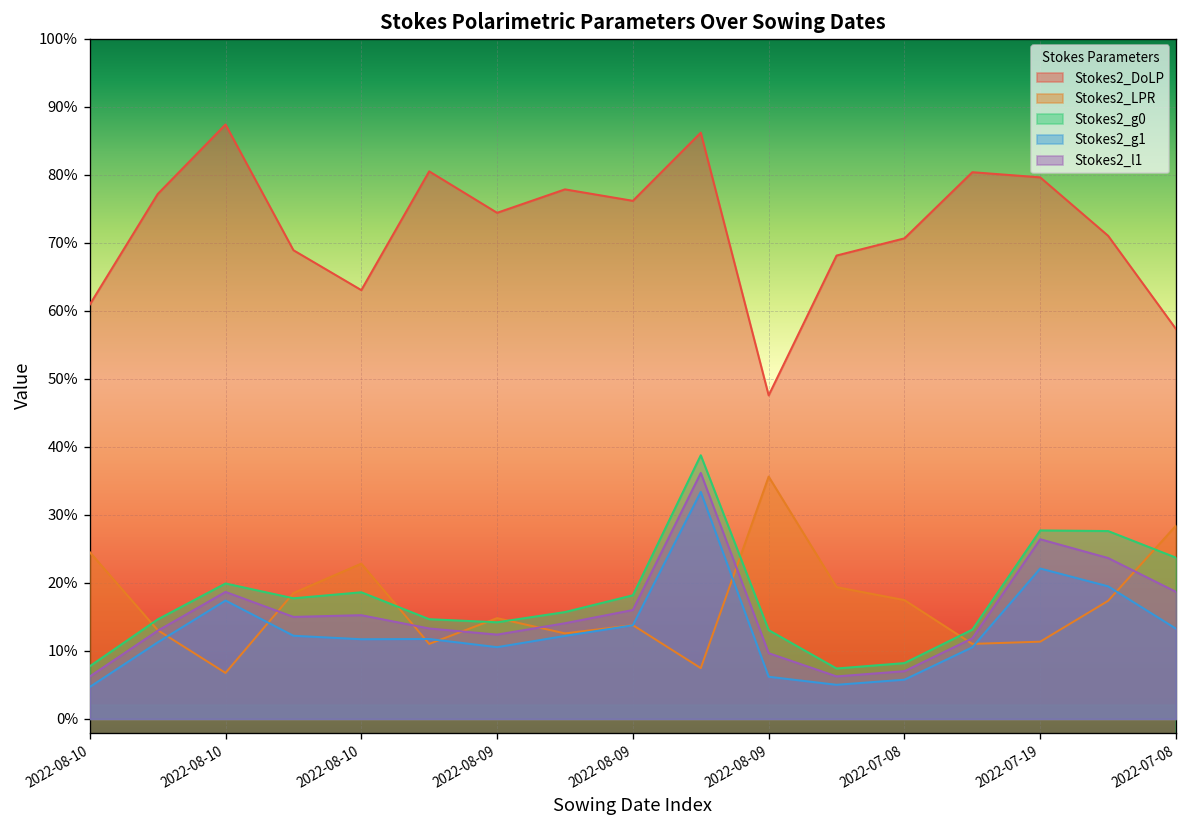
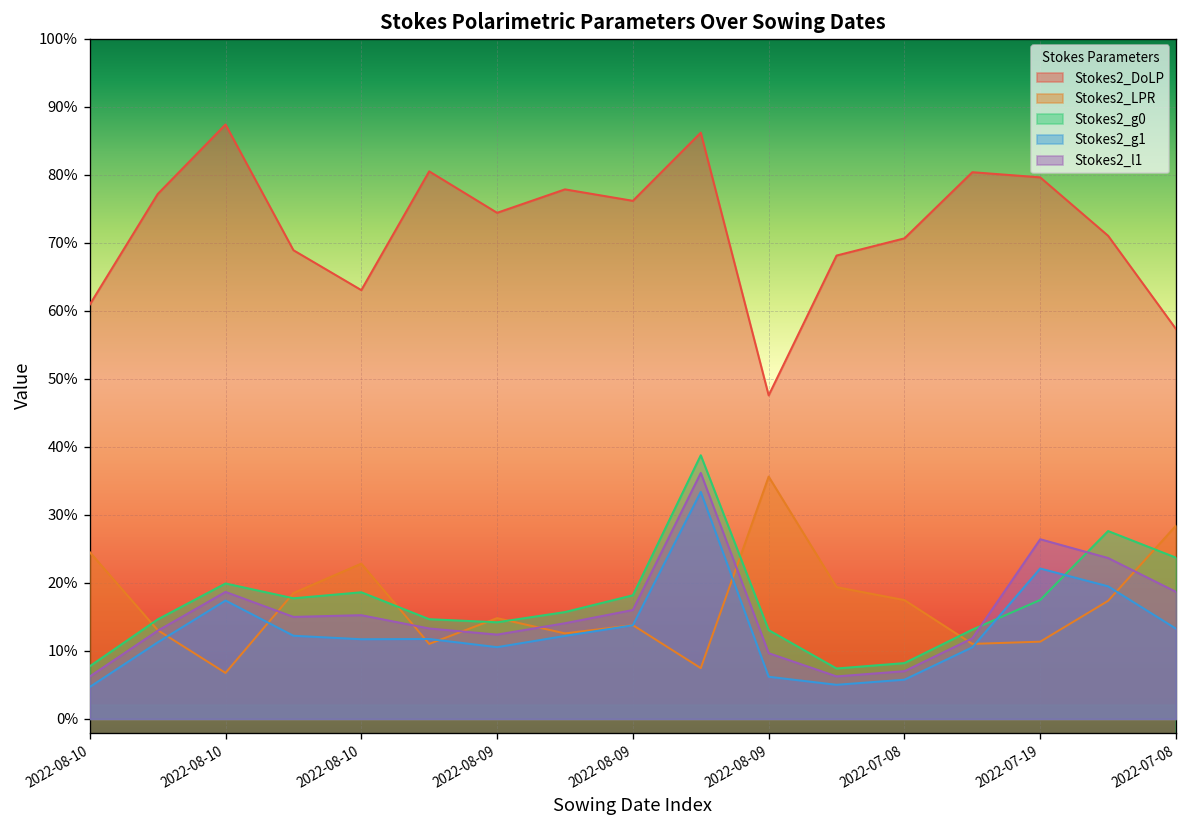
Stokes2_g0, 2022-07-19: 28% -> 17%
